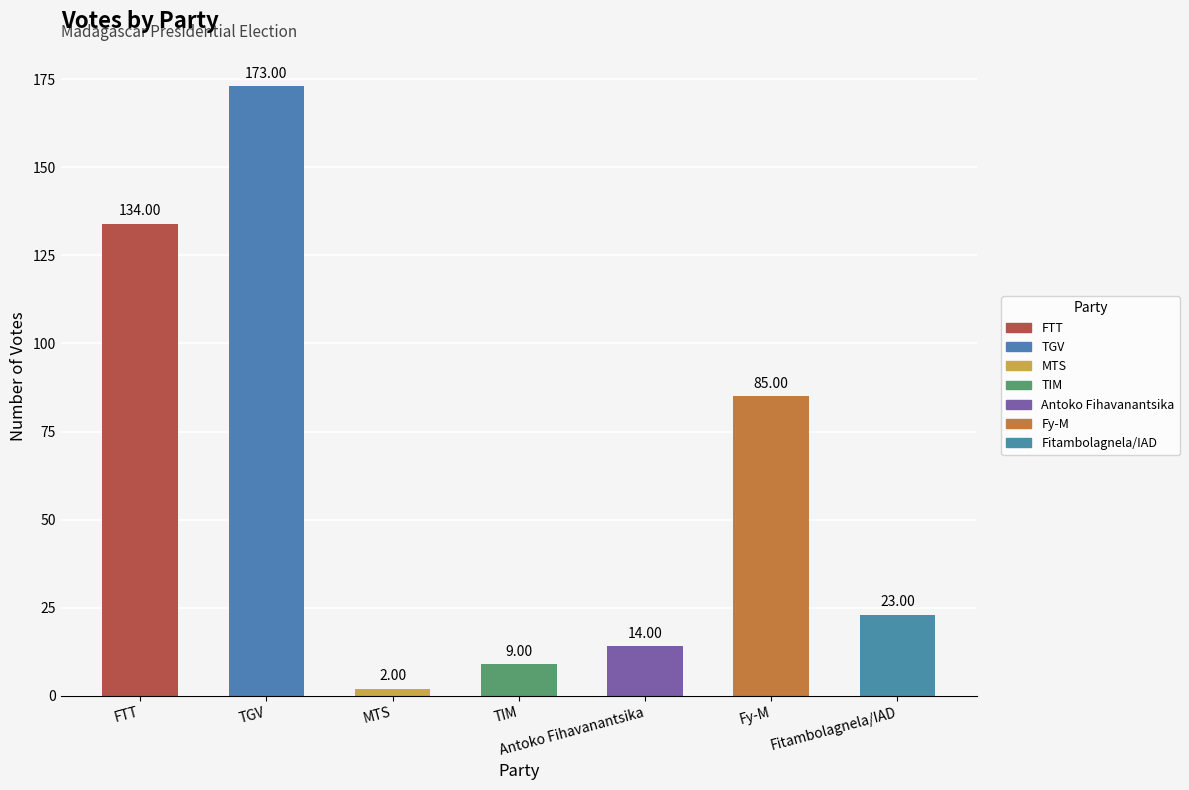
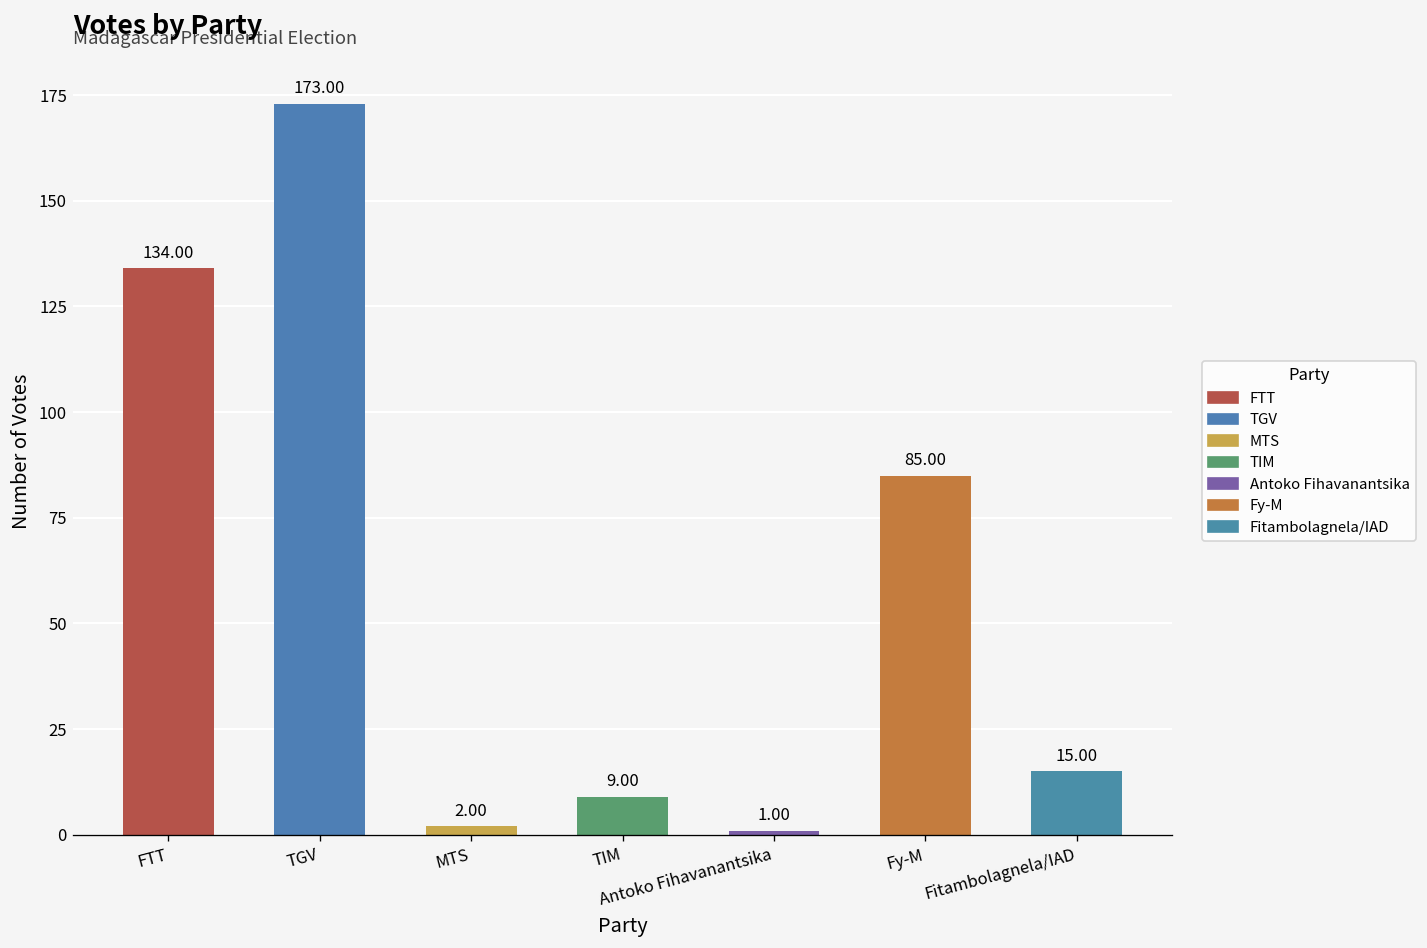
Antoko Fihavanantsika: 14.00 -> 1.00
Fitambolagnela/IAD: 23.00 -> 15.00
